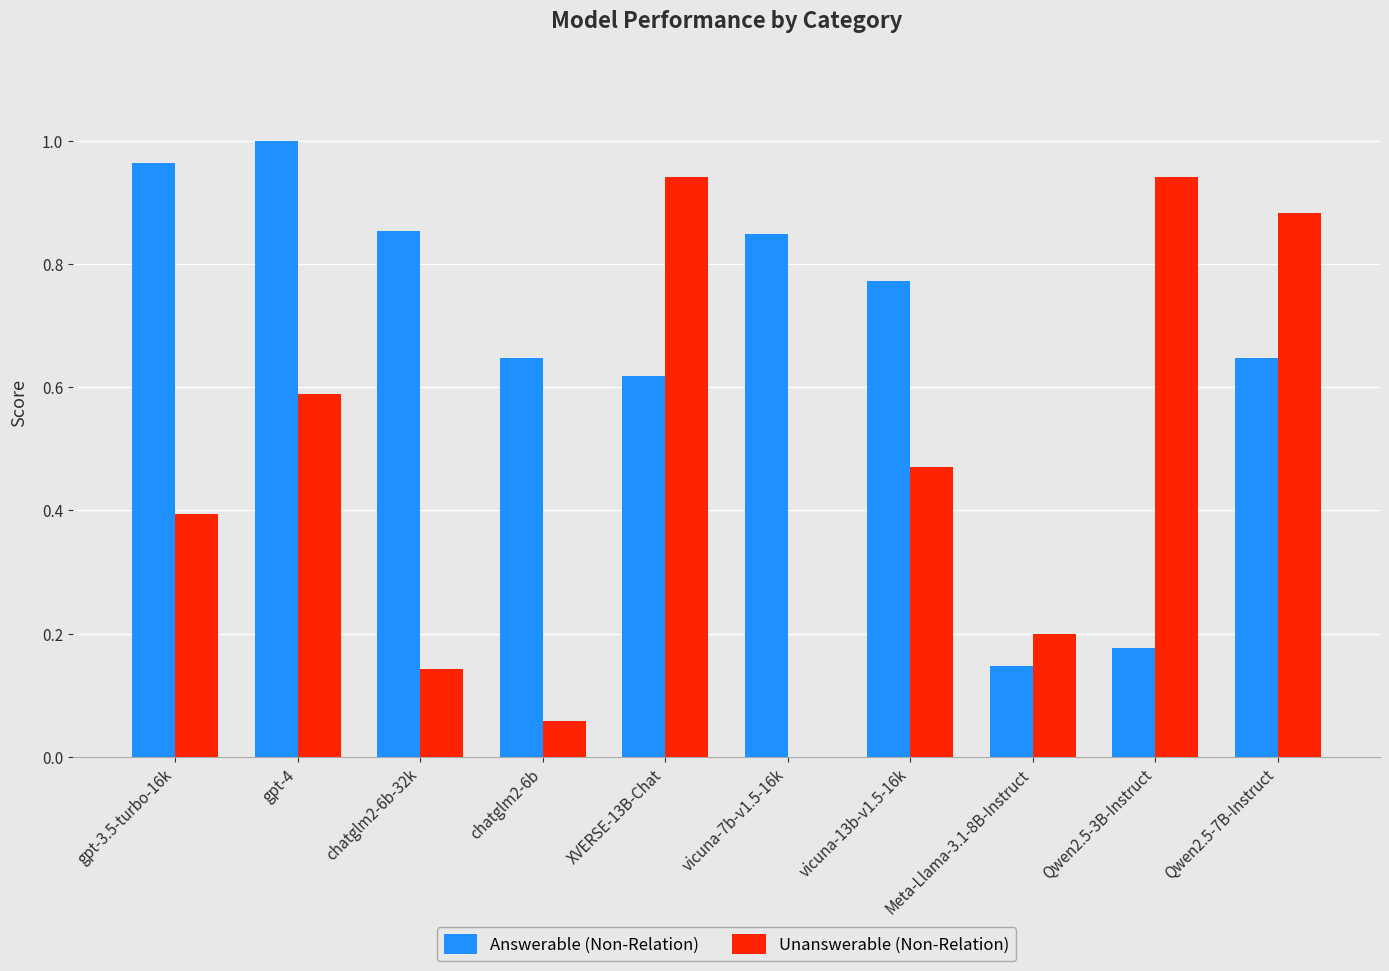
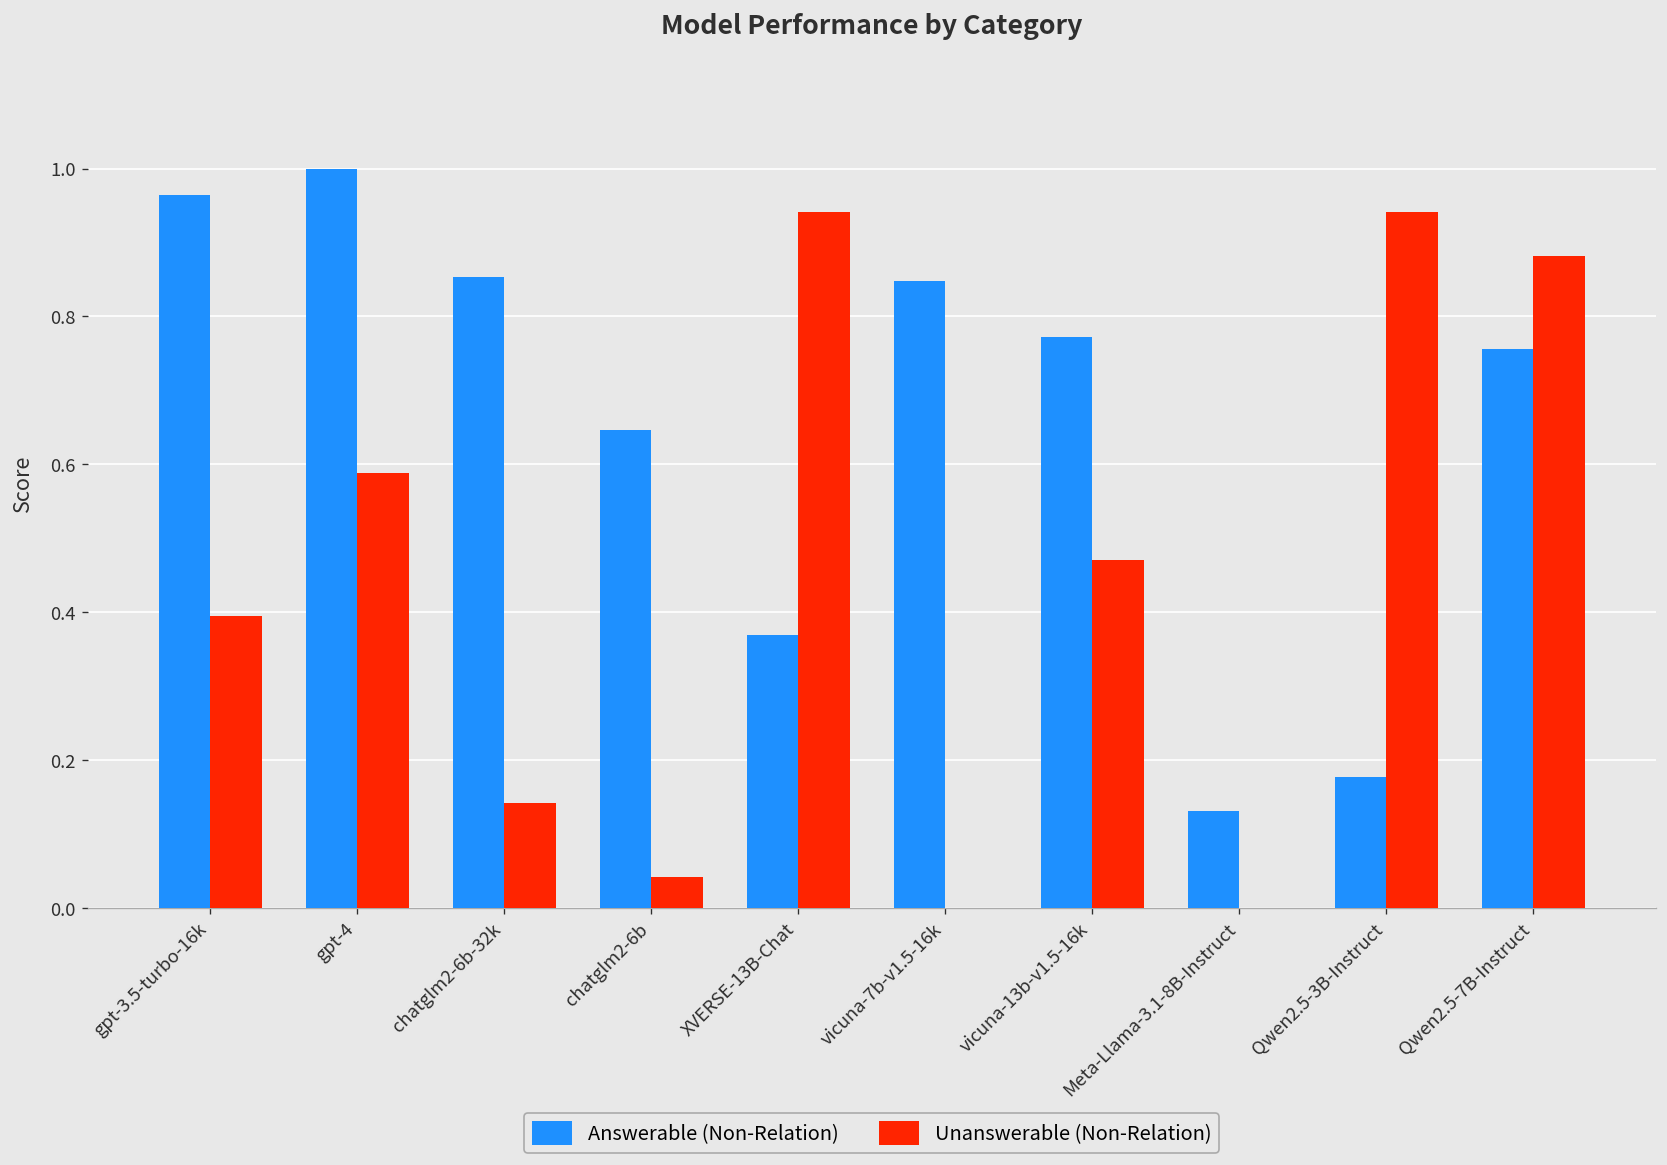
Unanswerable (Non-Relation), chatglm2-6b: 0.06 -> 0.04
Answerable (Non-Relation), XVERSE-13B-Chat: 0.62 -> 0.37
Answerable (Non-Relation), Meta-Llama-3.1-8B-Instruct: 0.15 -> 0.13
Unanswerable (Non-Relation), Meta-Llama-3.1-8B-Instruct: 0.2 -> 0.0
Answerable (Non-Relation), Qwen2.5-7B-Instruct: 0.65 -> 0.76
